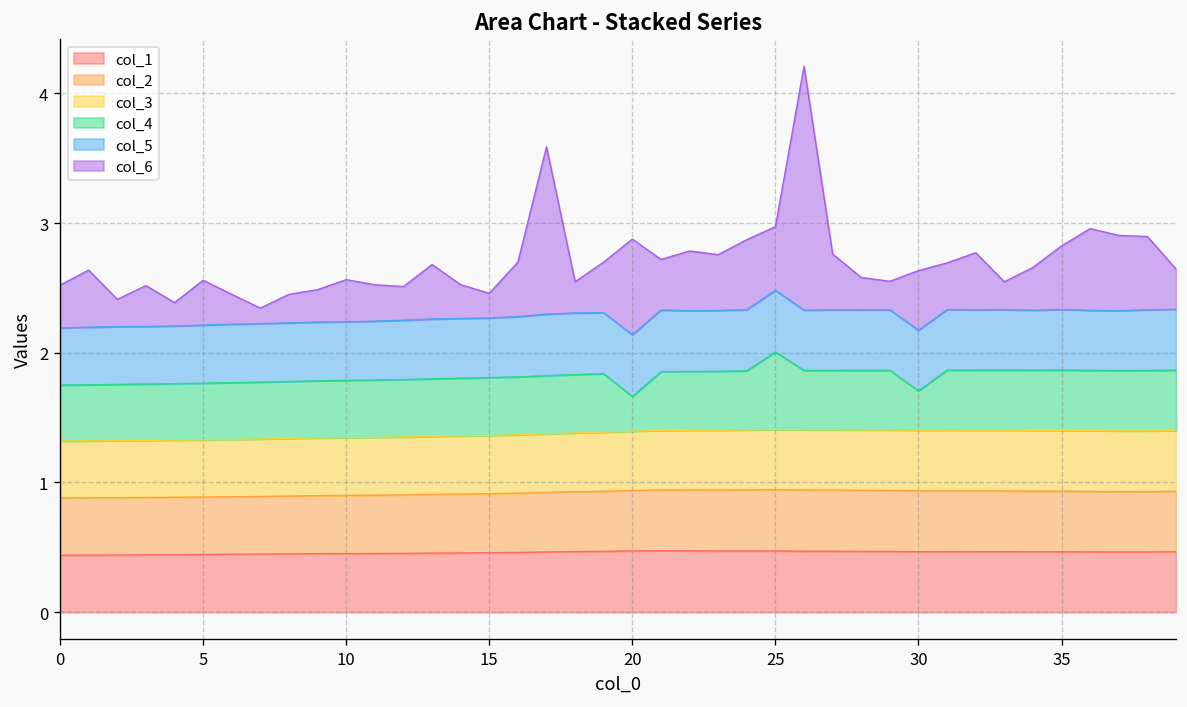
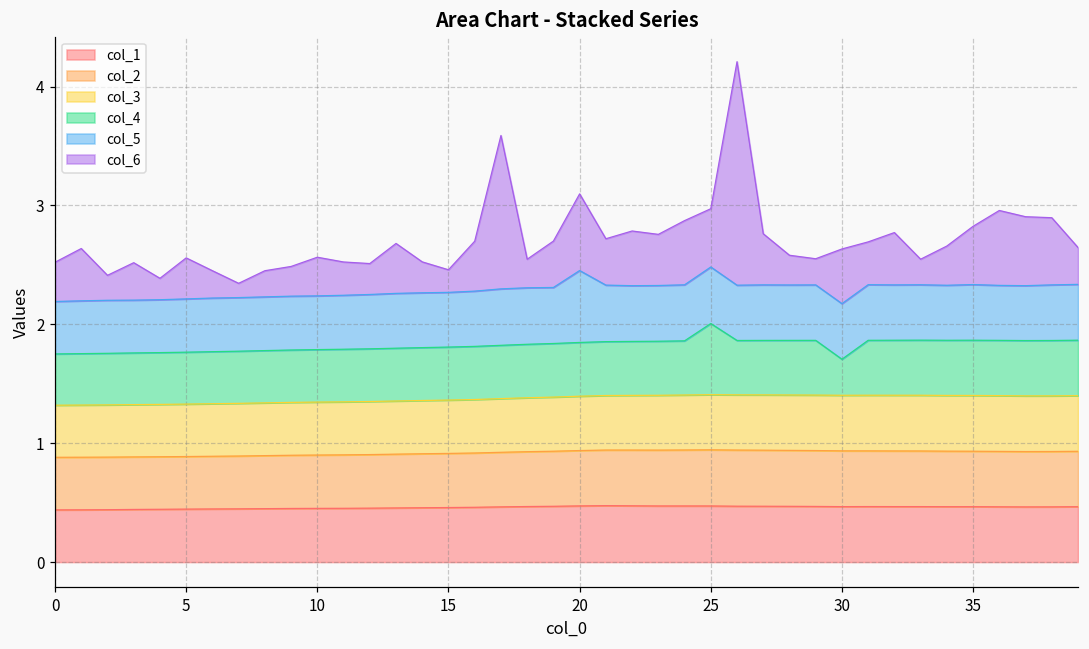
col_4, 20: 0.27 -> 0.45
col_5, 20: 0.48 -> 0.60
col_6, 20: 0.74 -> 0.65
